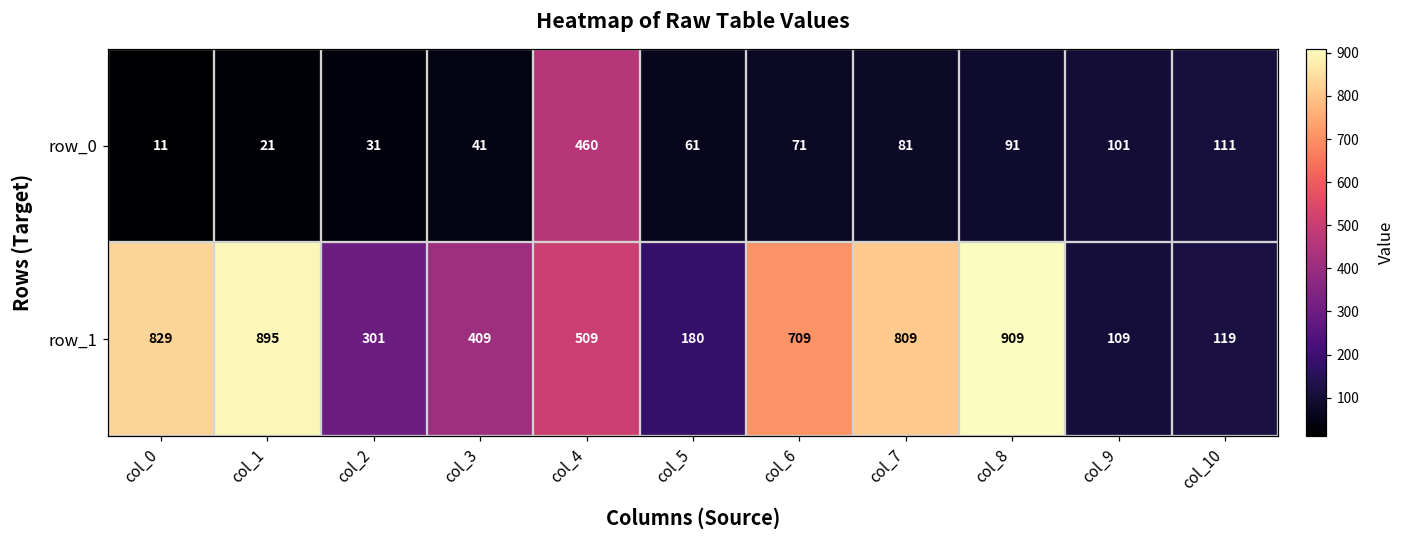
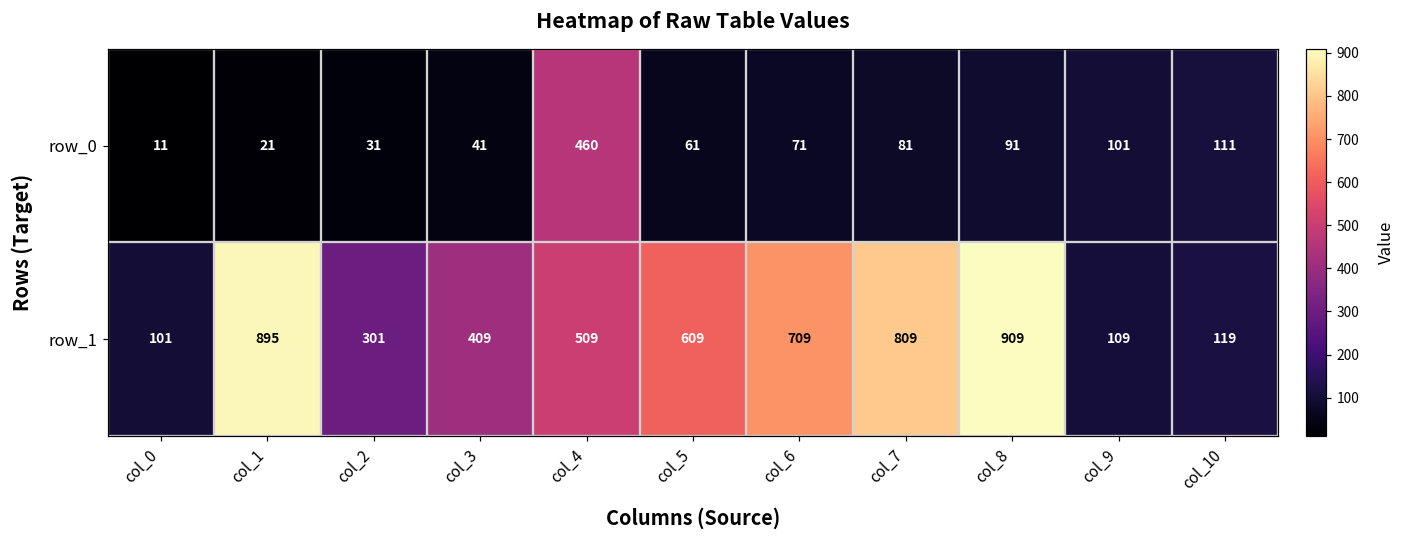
row_1, col_0: 829 -> 101
row_1, col_5: 180 -> 609
